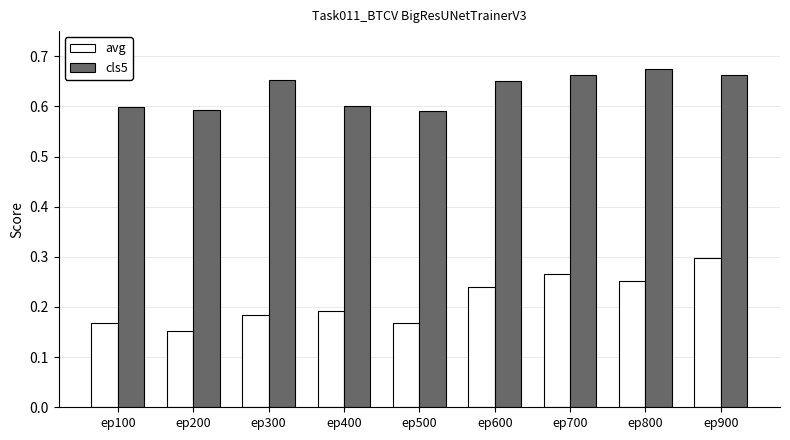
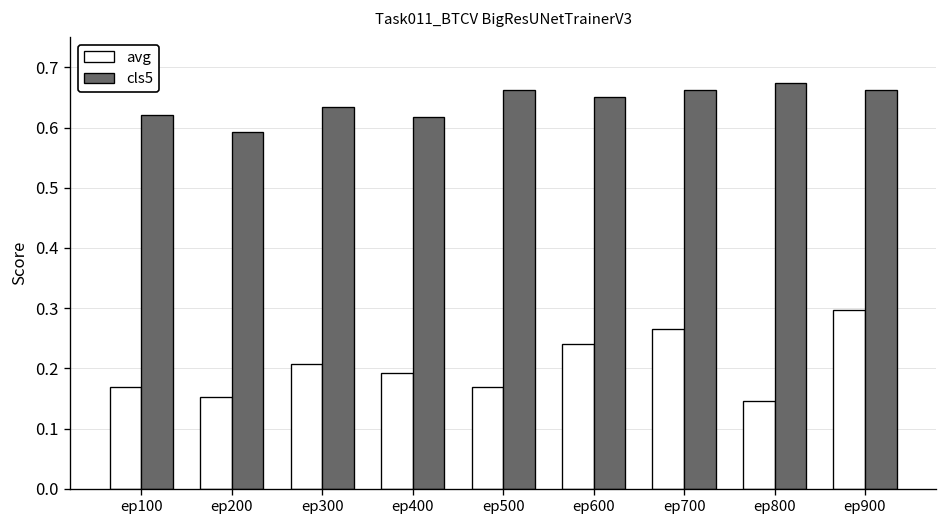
cls5, ep100: 0.60 -> 0.62
avg, ep300: 0.18 -> 0.21
cls5, ep300: 0.65 -> 0.63
cls5, ep400: 0.60 -> 0.62
cls5, ep500: 0.59 -> 0.66
avg, ep800: 0.25 -> 0.15
